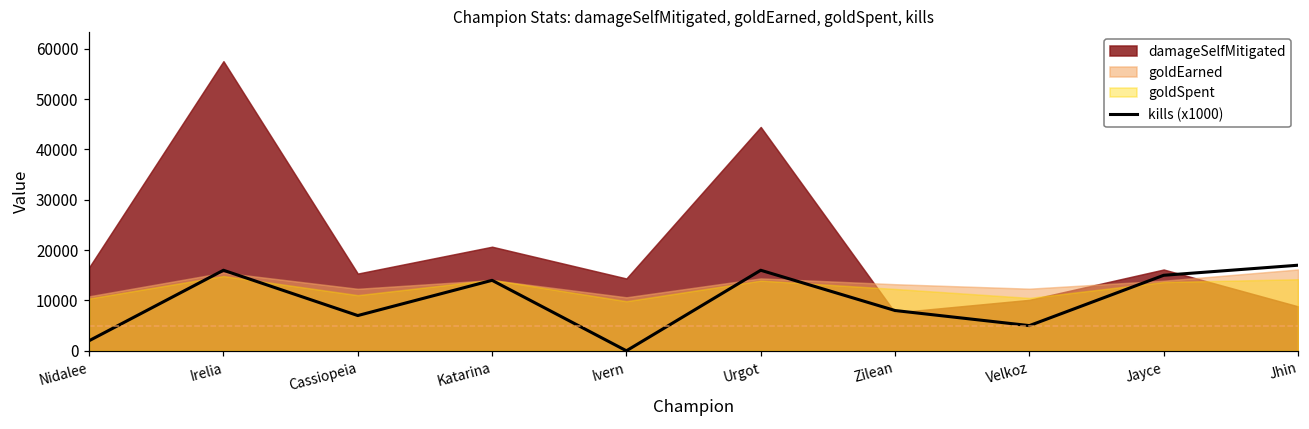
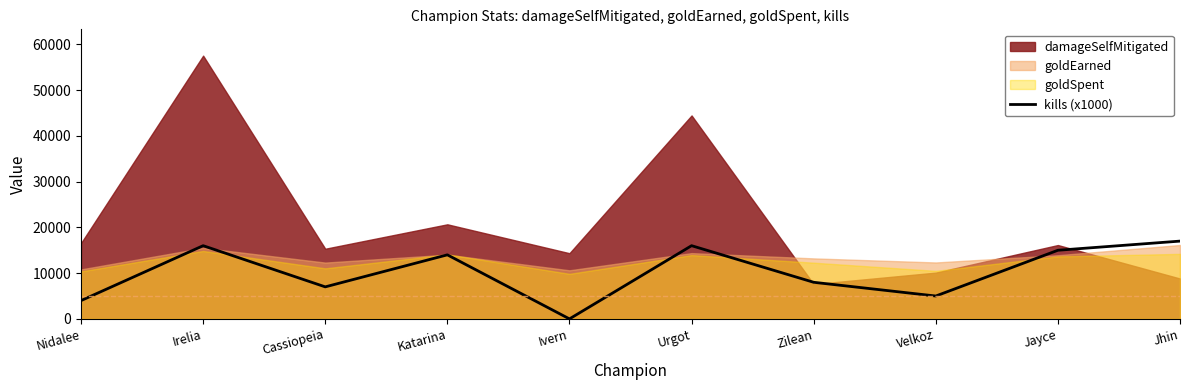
kills (x1000), Nidalee: 2000 -> 4000
